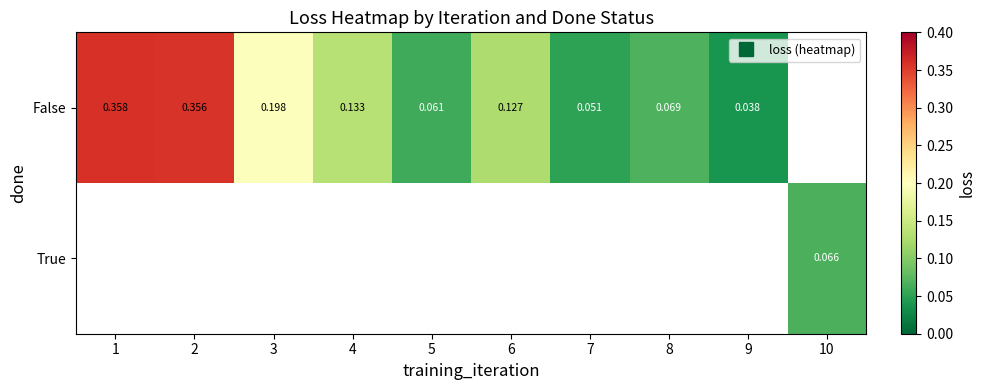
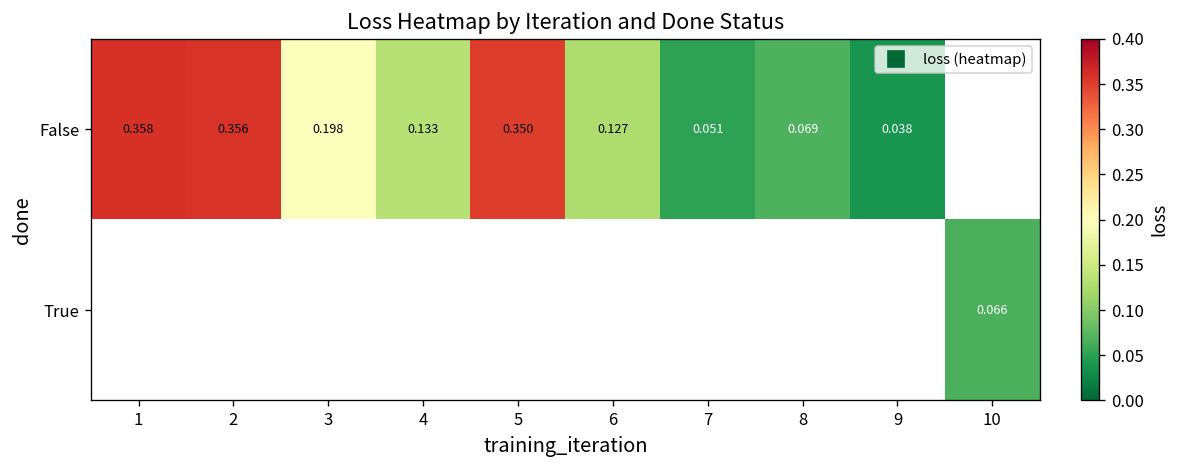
False, 5: 0.061 -> 0.350
